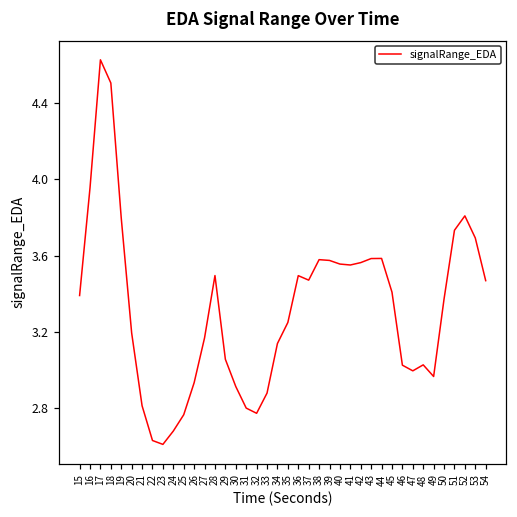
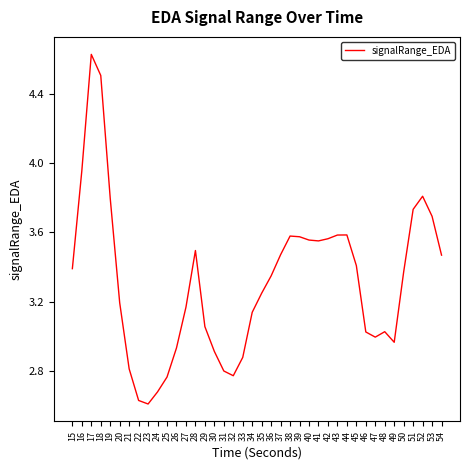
36: 3.49 -> 3.35
